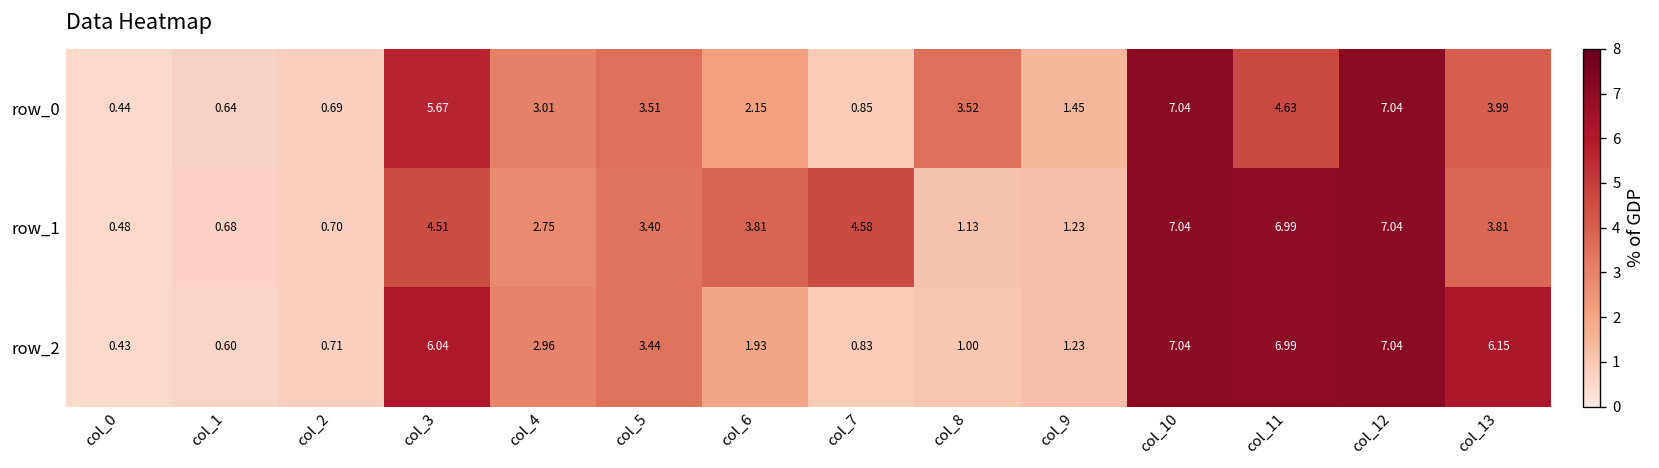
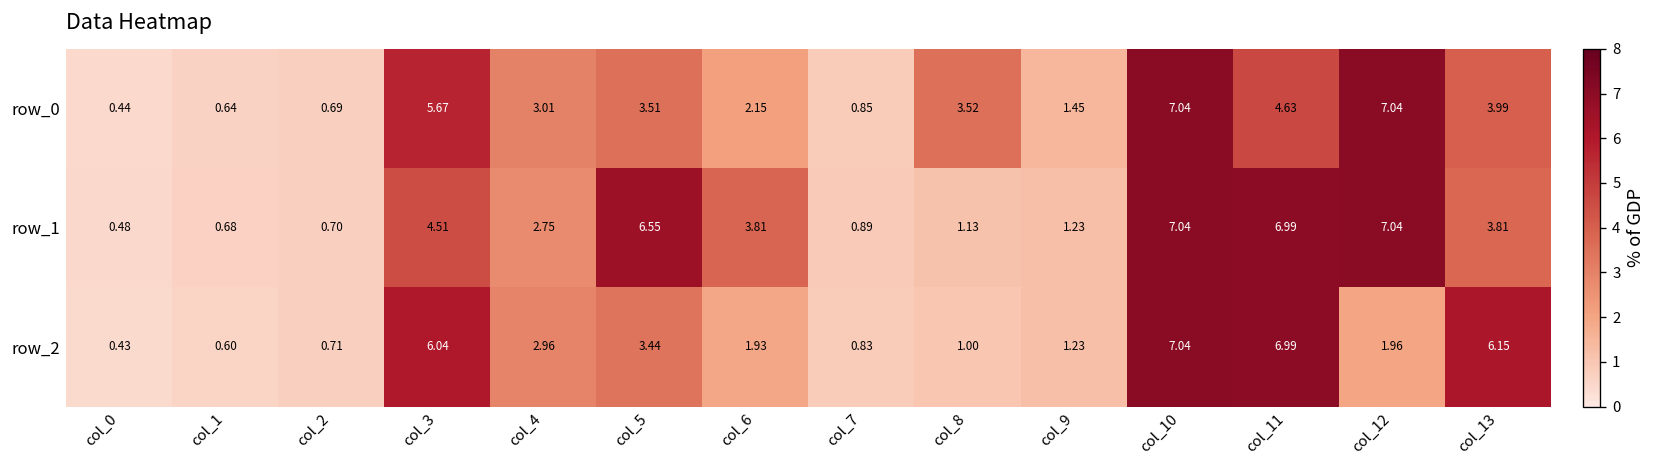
row_1, col_5: 3.40 -> 6.55
row_1, col_7: 4.58 -> 0.89
row_2, col_12: 7.04 -> 1.96
